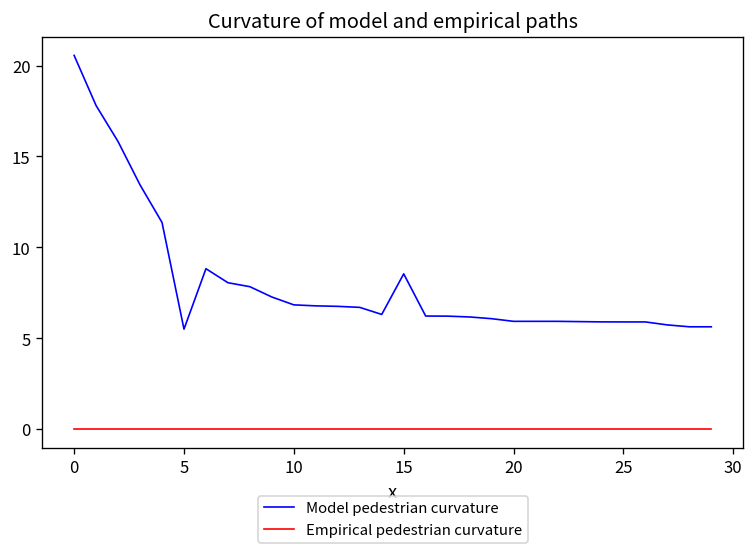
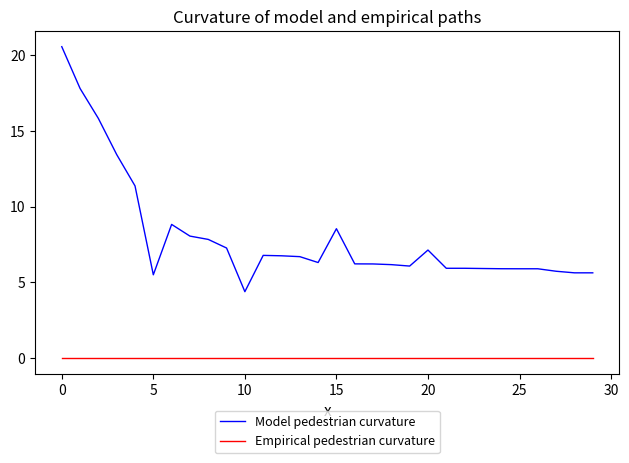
Model pedestrian curvature, 10: 6.8 -> 4.4
Model pedestrian curvature, 20: 5.9 -> 7.1
